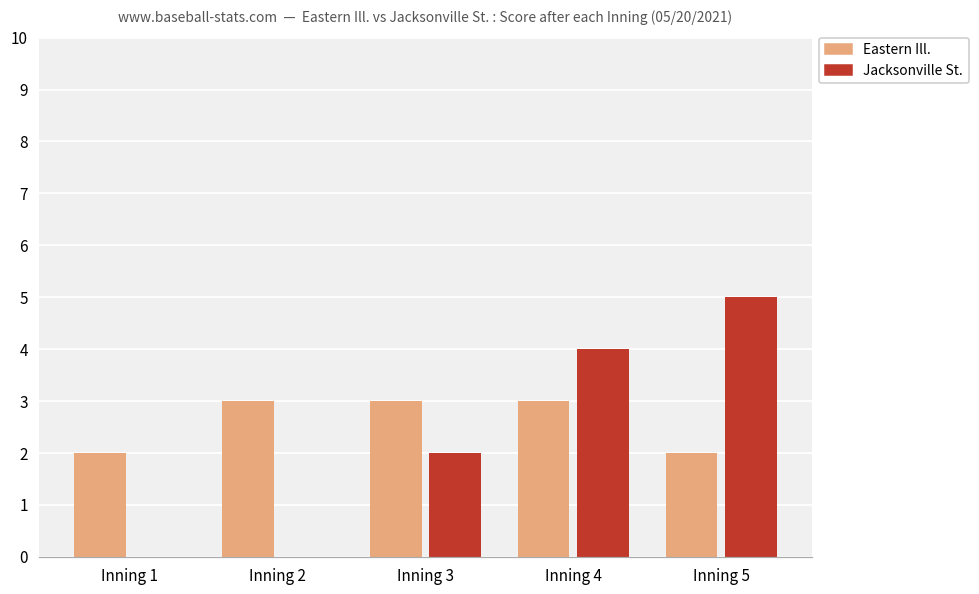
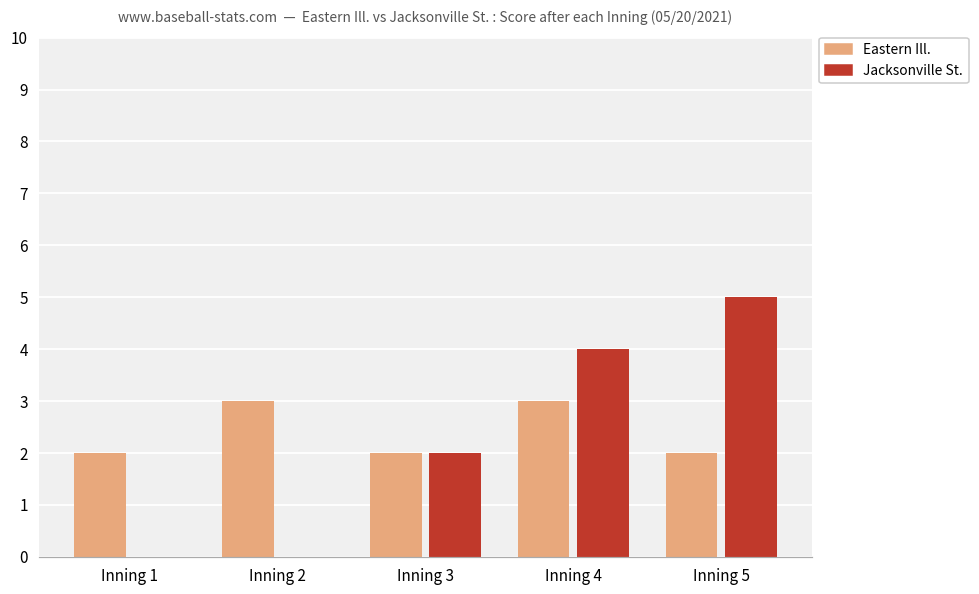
Eastern Ill., Inning 3: 3 -> 2
